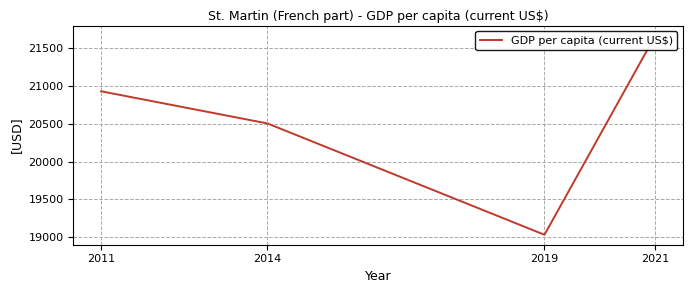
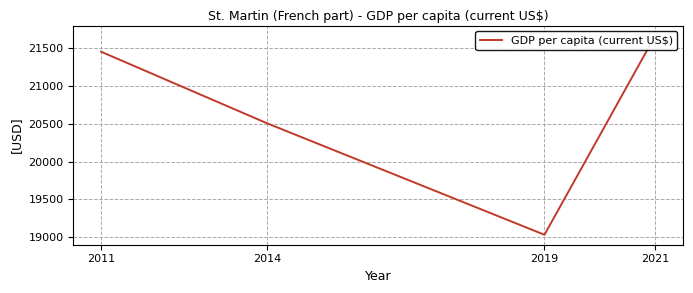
2011: 20900 -> 21500
